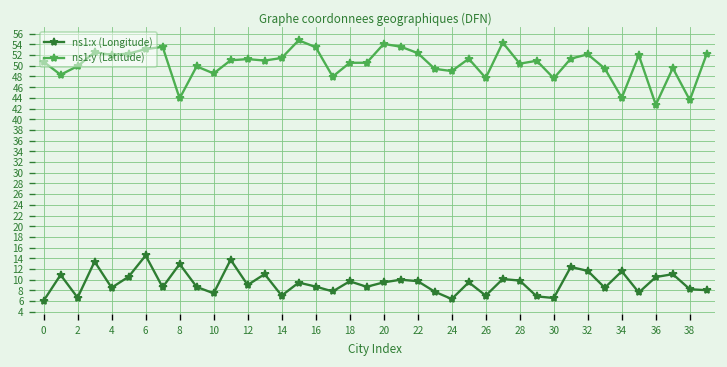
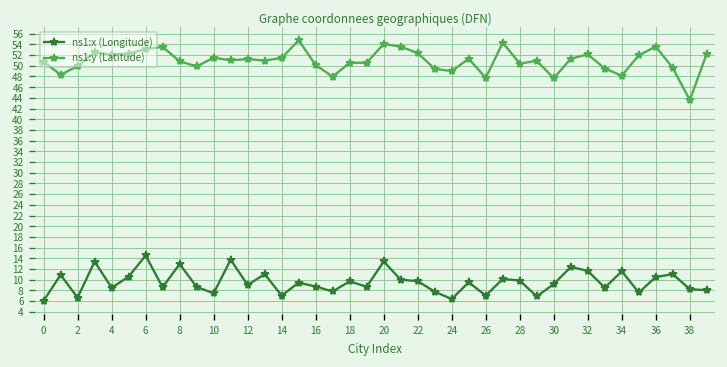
ns1:y (Latitude), 8: 44 -> 51
ns1:y (Latitude), 10: 49 -> 52
ns1:y (Latitude), 16: 53 -> 50
ns1:x (Longitude), 20: 10 -> 13
ns1:x (Longitude), 30: 7 -> 9
ns1:y (Latitude), 34: 44 -> 48
ns1:y (Latitude), 36: 43 -> 54
